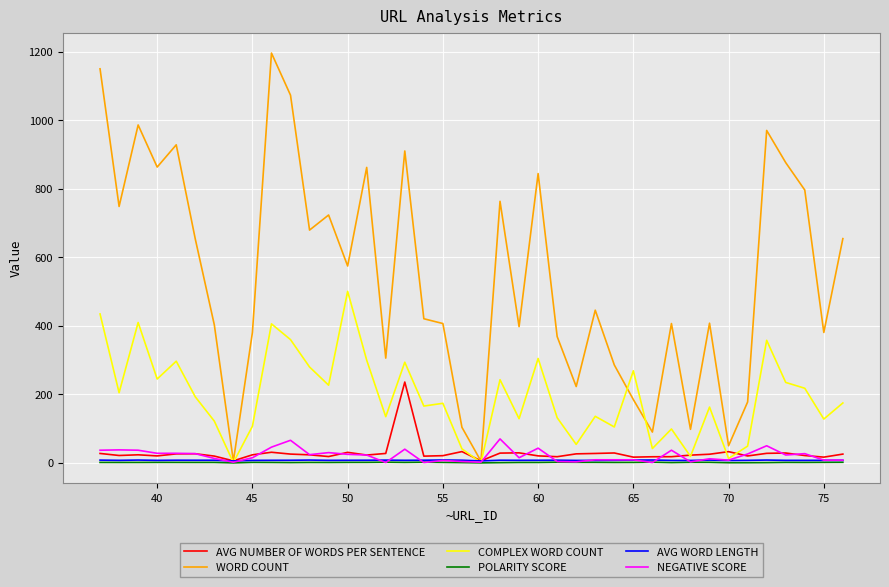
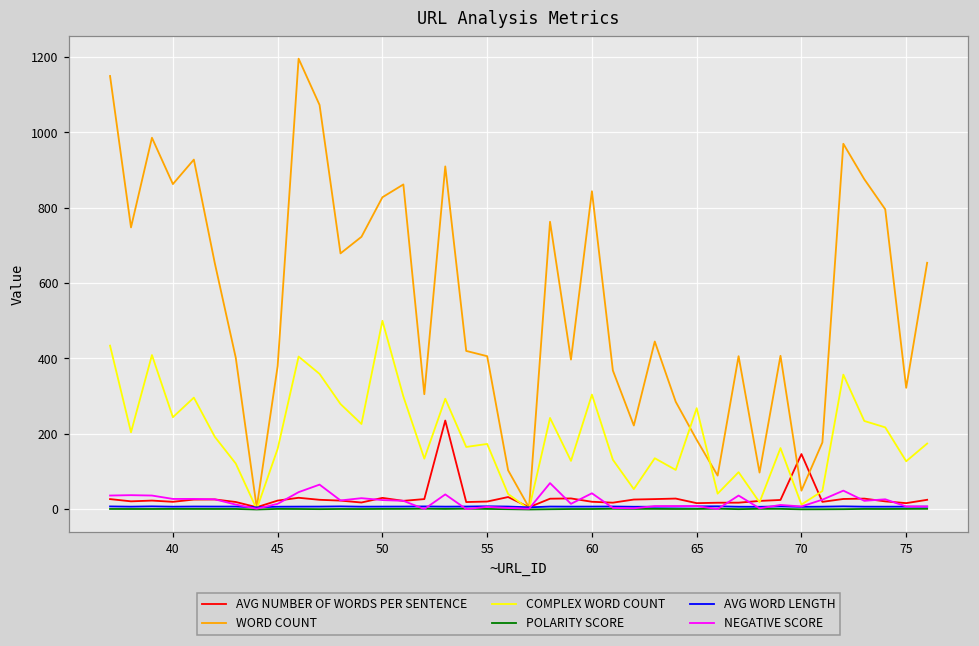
COMPLEX WORD COUNT, 45: 110 -> 160
WORD COUNT, 50: 570 -> 830
AVG NUMBER OF WORDS PER SENTENCE, 70: 30 -> 150
WORD COUNT, 75: 380 -> 320
